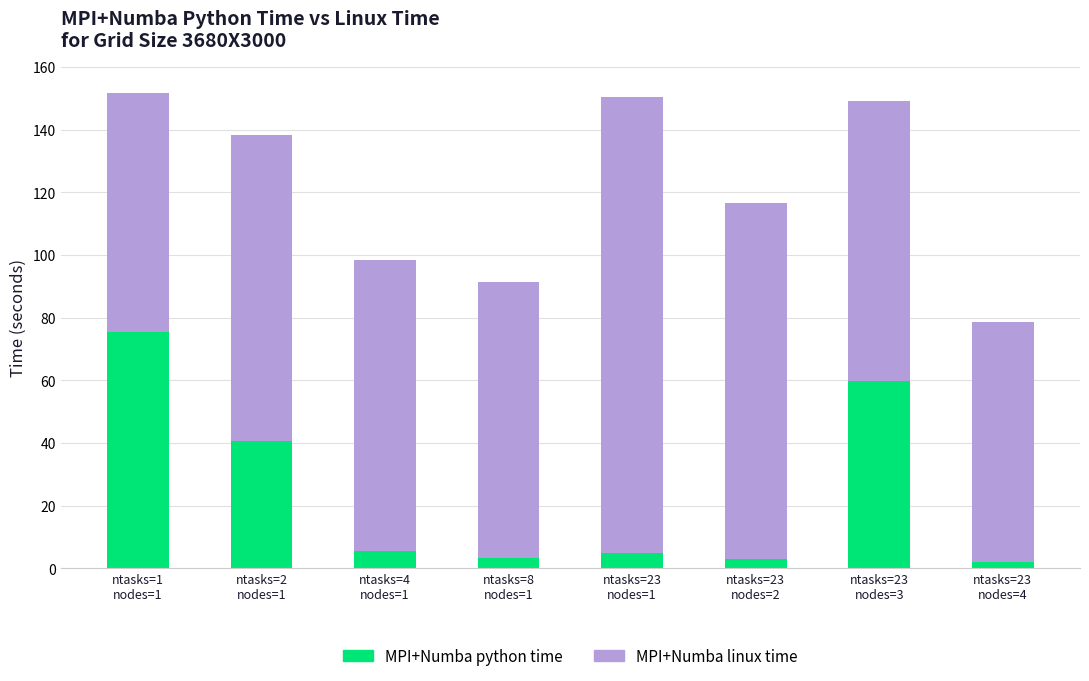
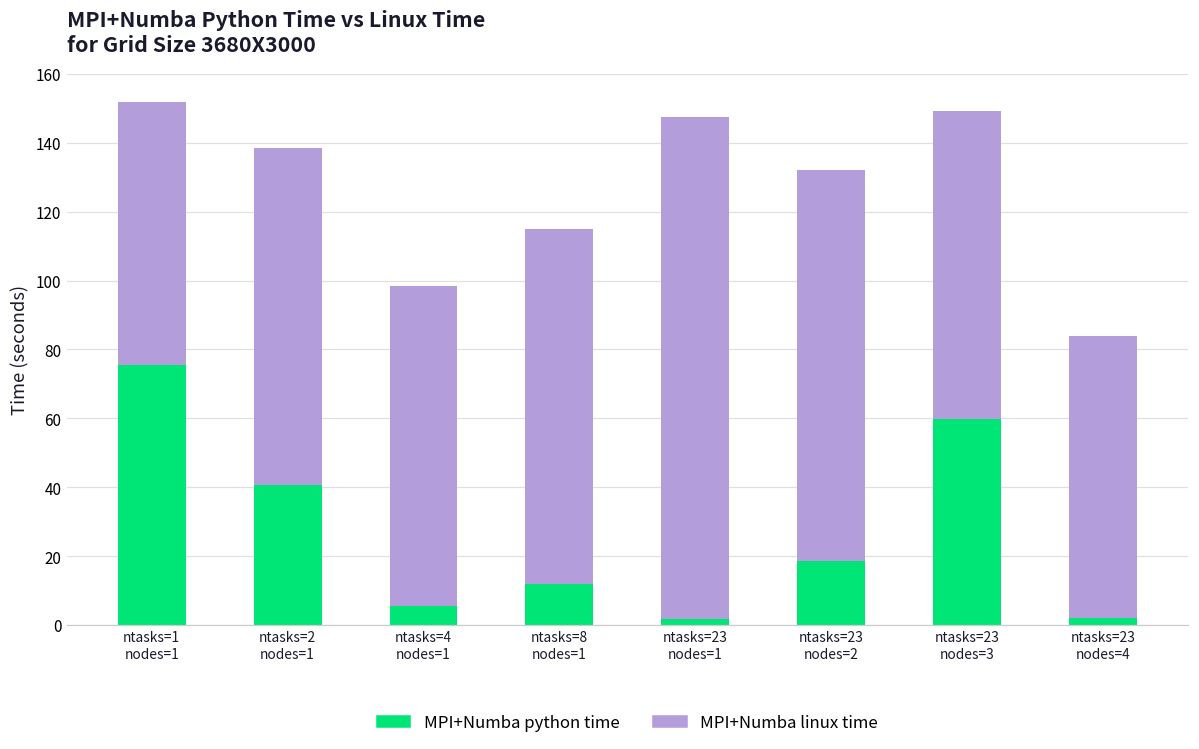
MPI+Numba python time, ntasks=8 nodes=1: 3 -> 12
MPI+Numba linux time, ntasks=8 nodes=1: 88 -> 103
MPI+Numba python time, ntasks=23 nodes=1: 5 -> 2
MPI+Numba python time, ntasks=23 nodes=2: 3 -> 19
MPI+Numba linux time, ntasks=23 nodes=4: 77 -> 82
